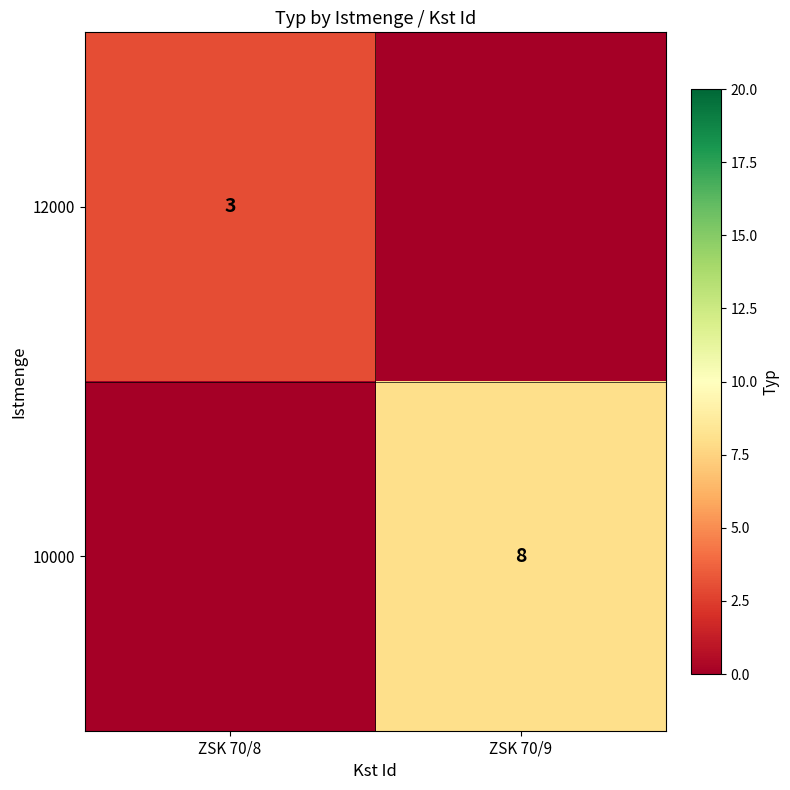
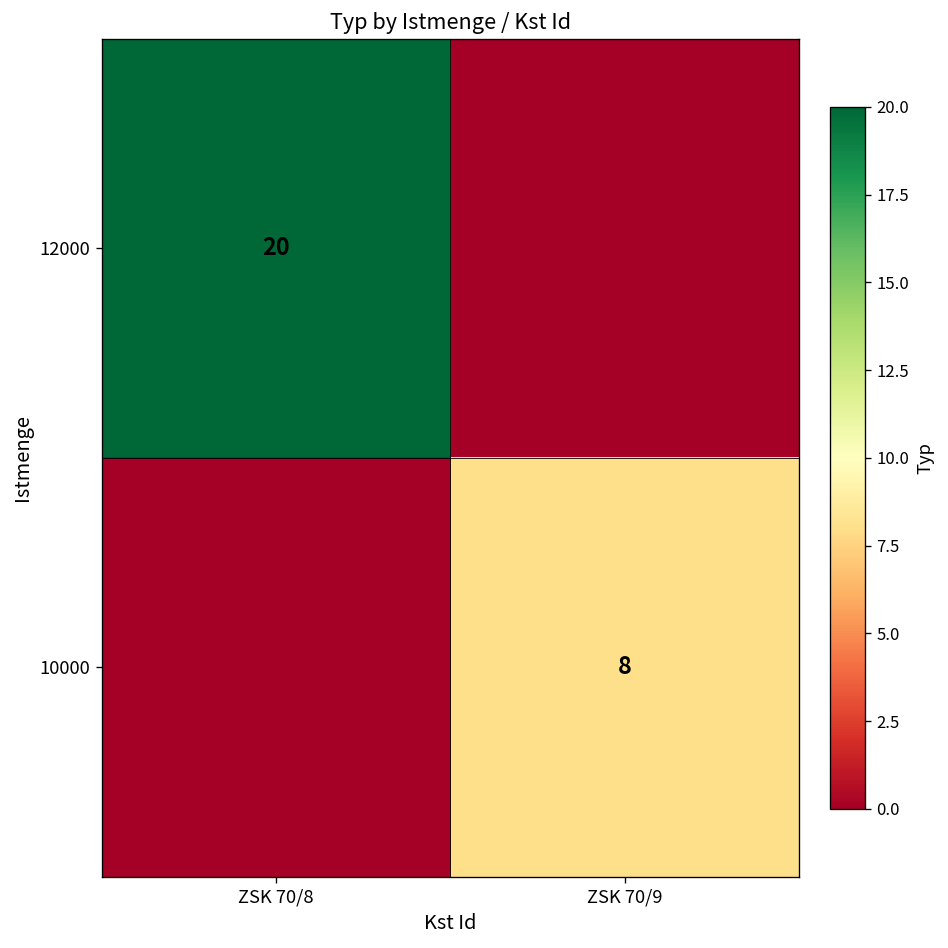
12000, ZSK 70/8: 3 -> 20
